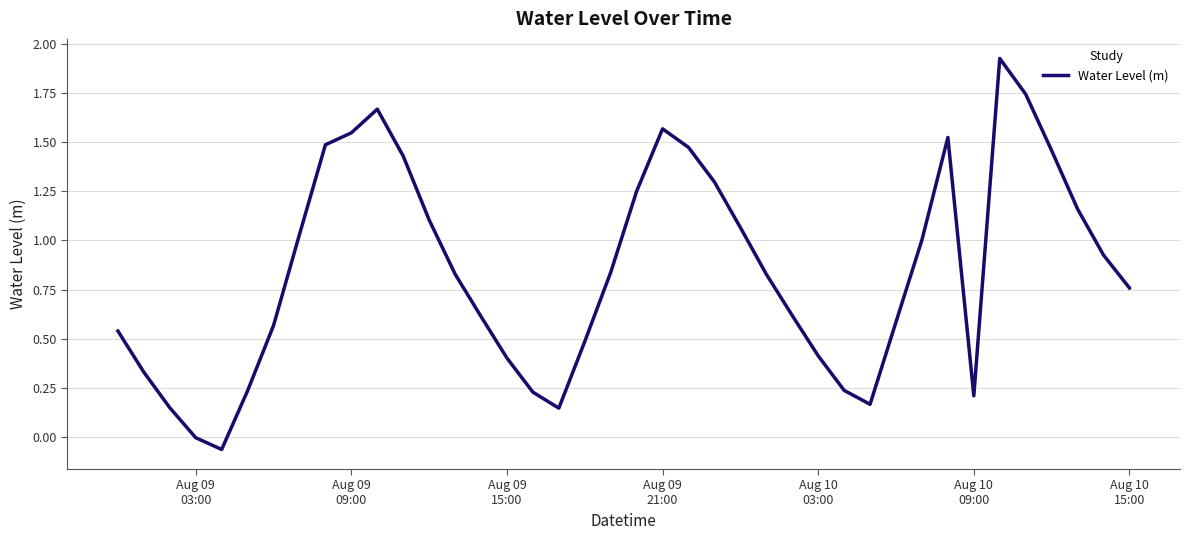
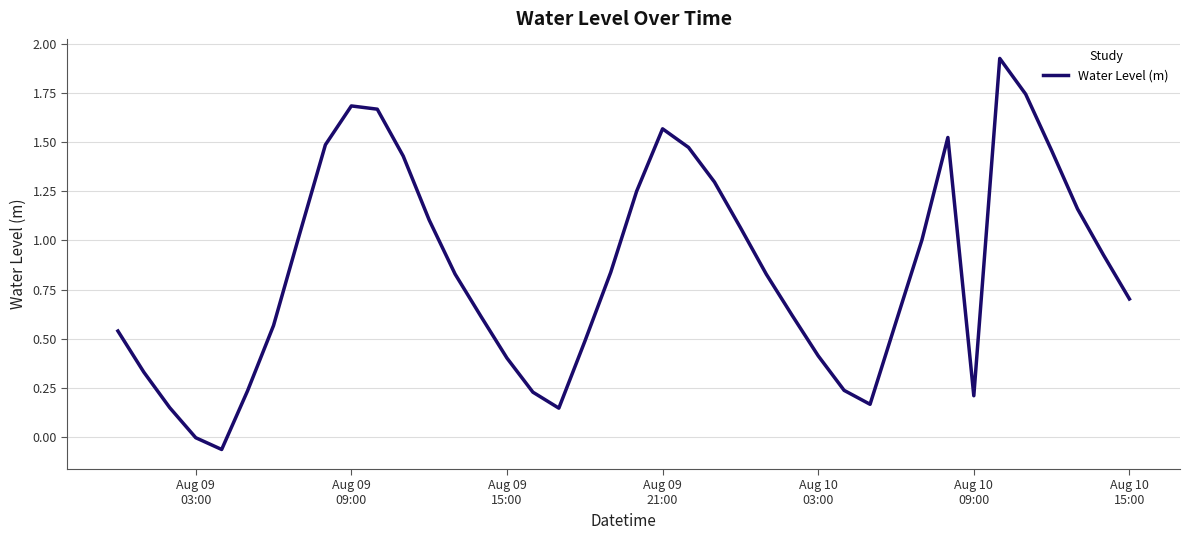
Aug 09 09:00: 1.55 -> 1.68
Aug 10 15:00: 0.76 -> 0.70
